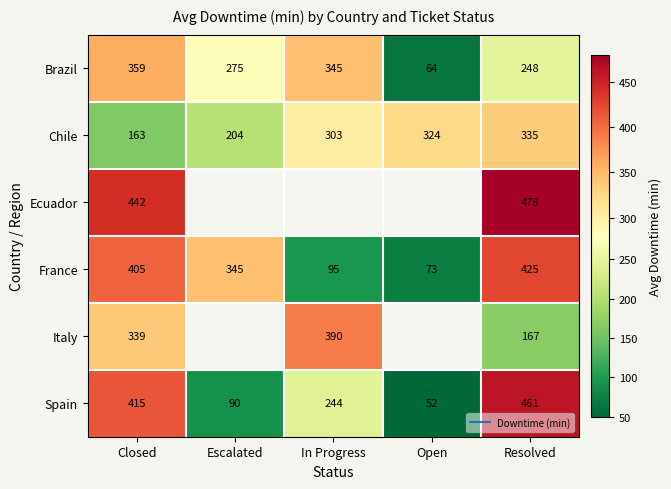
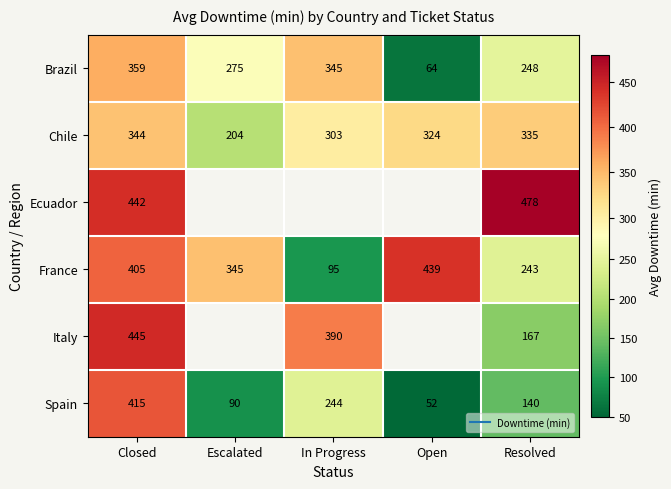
Chile, Closed: 163 -> 344
France, Open: 73 -> 439
France, Resolved: 425 -> 243
Italy, Closed: 339 -> 445
Spain, Resolved: 461 -> 140
